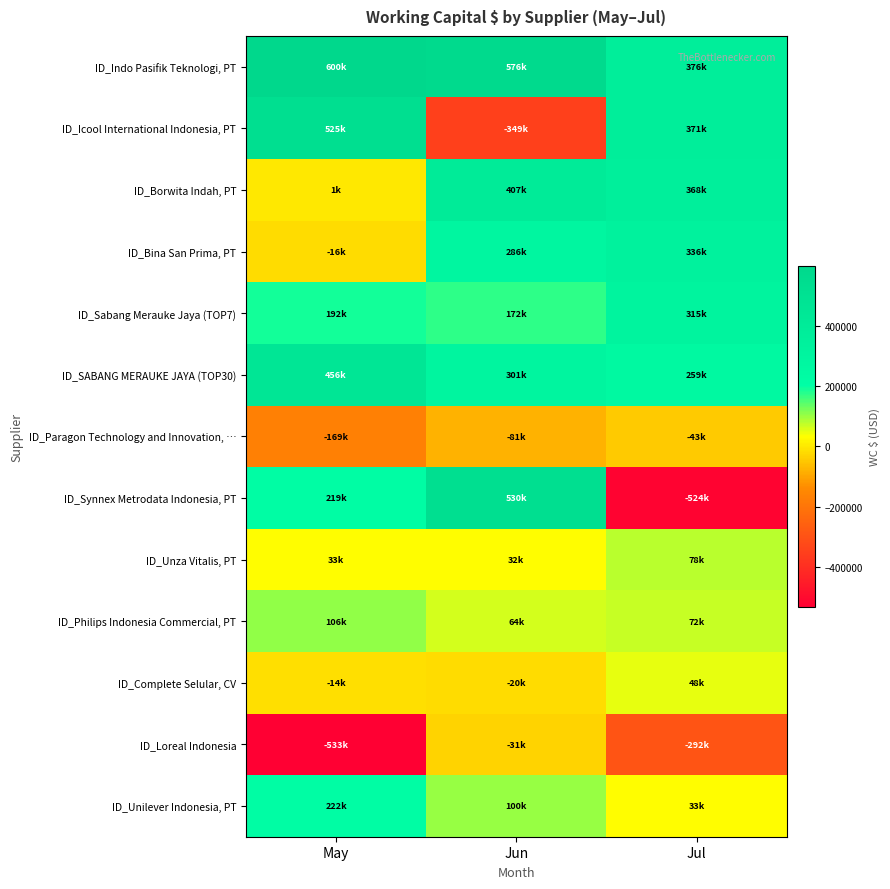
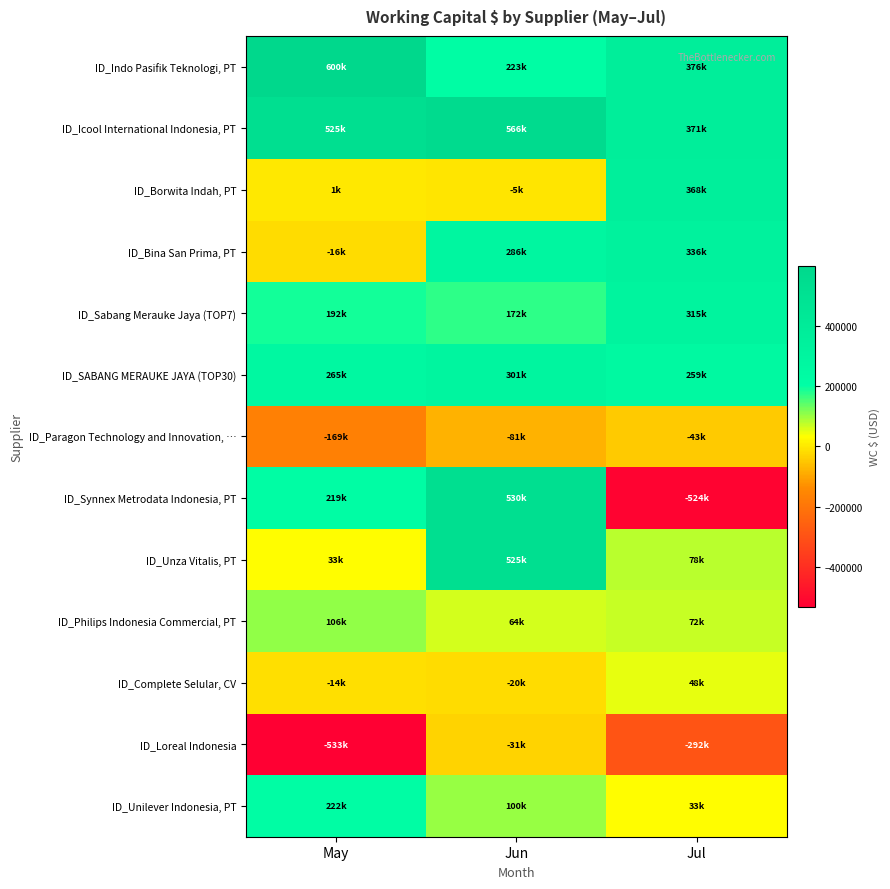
ID_Indo Pasifik Teknologi, PT, Jun: 576k -> 223k
ID_Icool International Indonesia, PT, Jun: -349k -> 566k
ID_Borwita Indah, PT, Jun: 407k -> -5k
ID_SABANG MERAUKE JAYA (TOP30), May: 456k -> 265k
ID_Unza Vitalis, PT, Jun: 32k -> 525k
